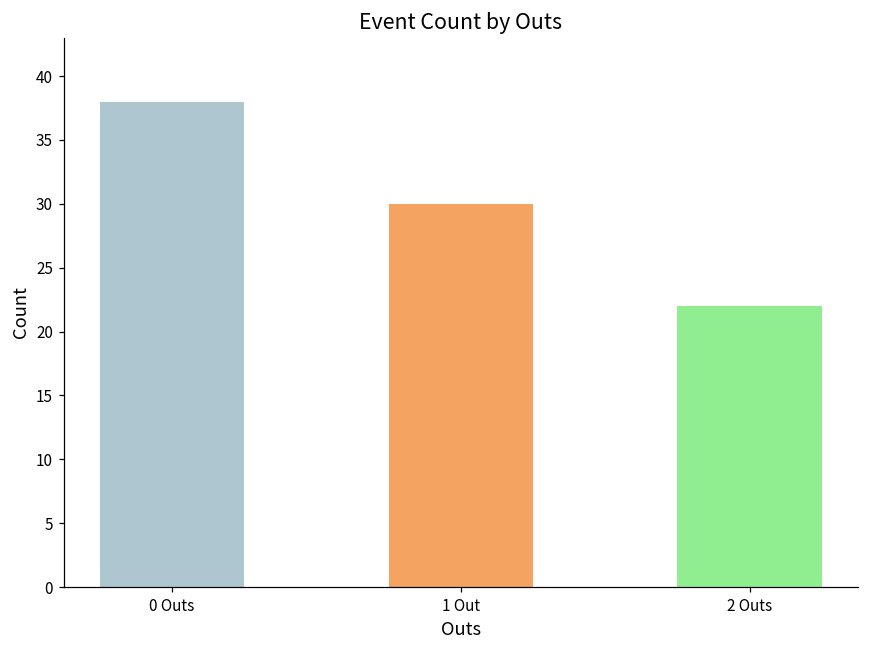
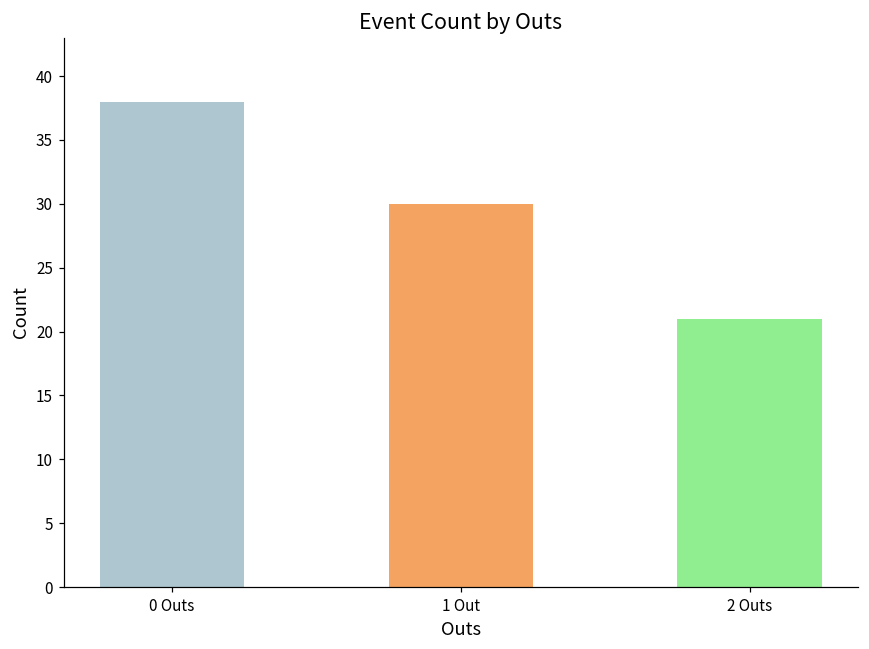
2 Outs: 22 -> 21
